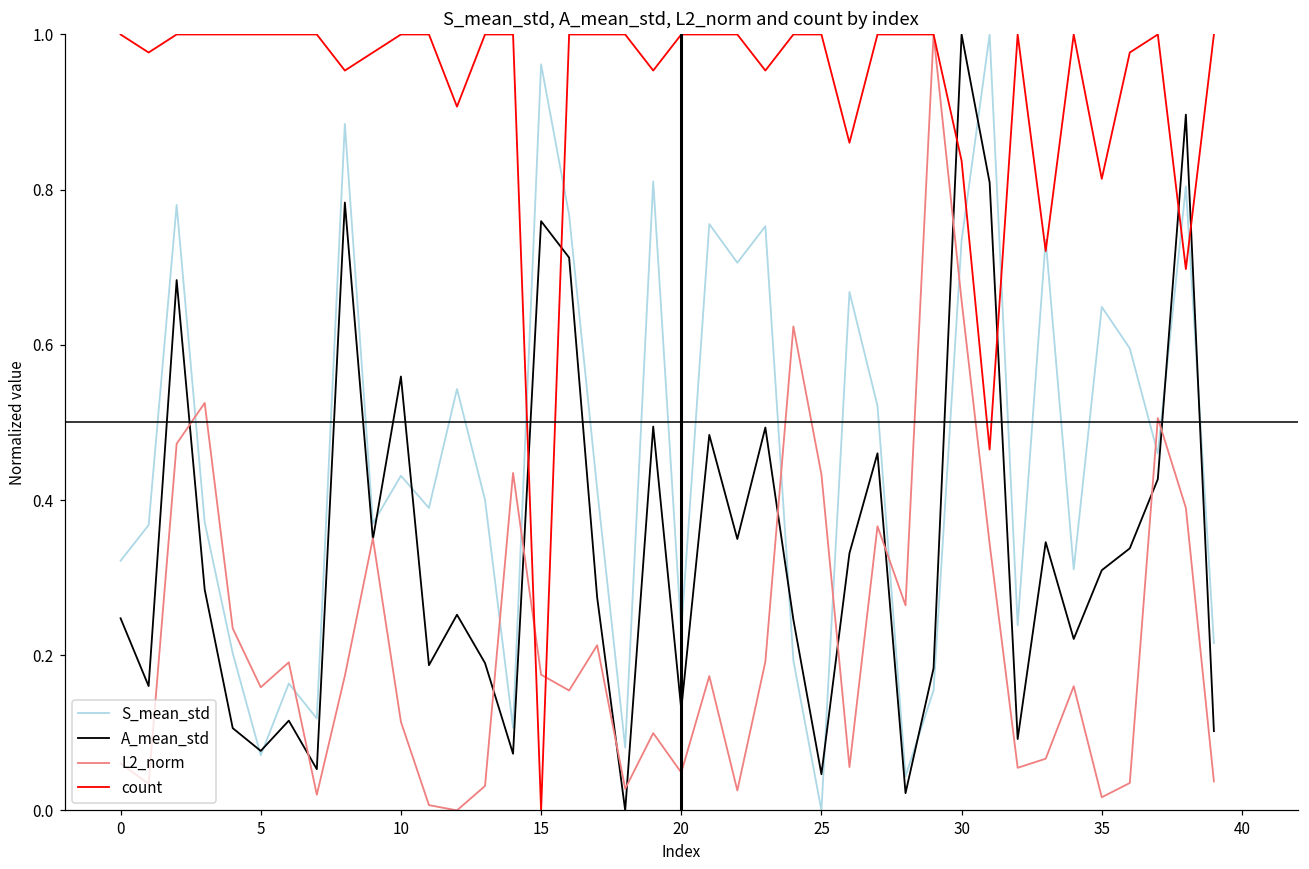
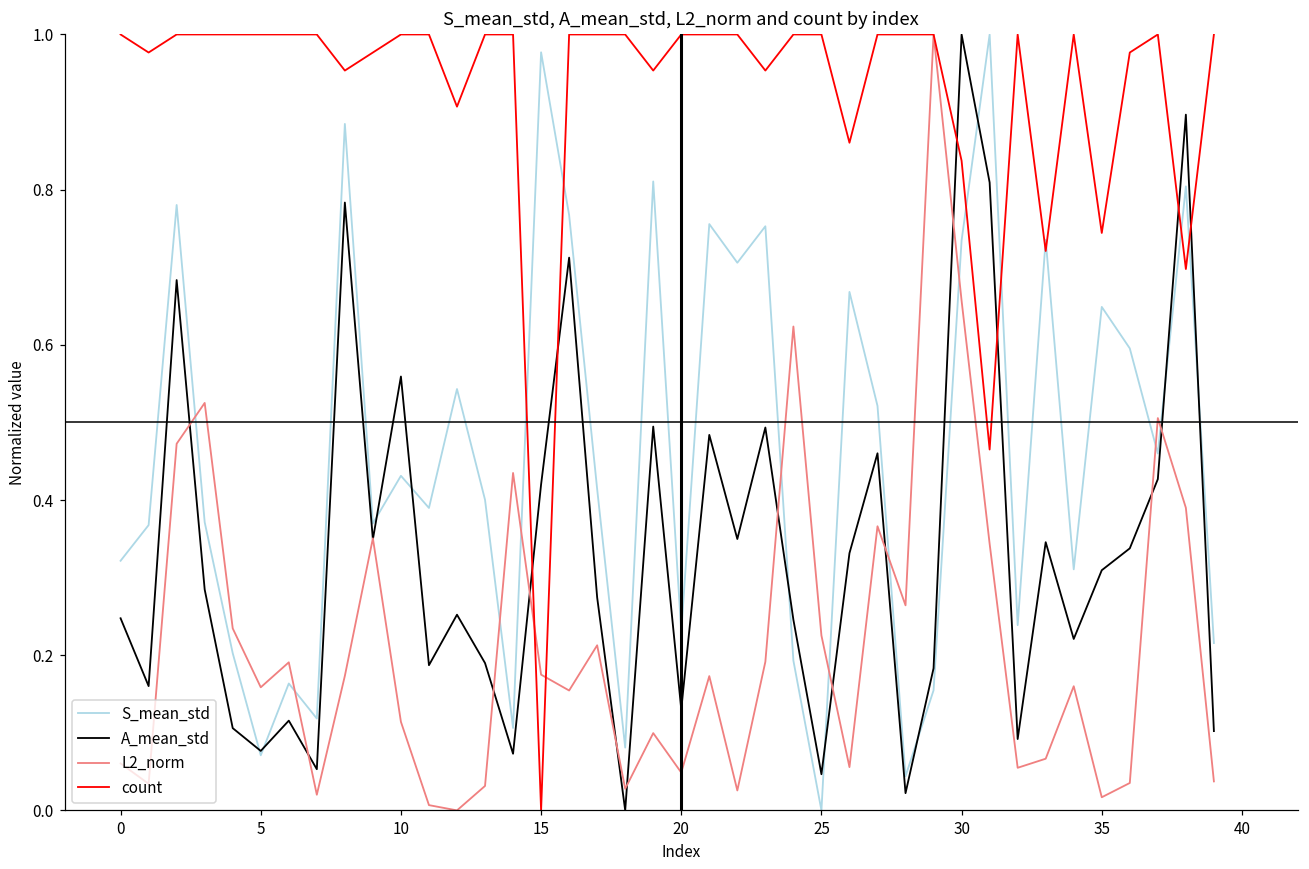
S_mean_std, 15: 0.96 -> 0.98
A_mean_std, 15: 0.76 -> 0.42
L2_norm, 25: 0.43 -> 0.23
count, 35: 0.81 -> 0.74
